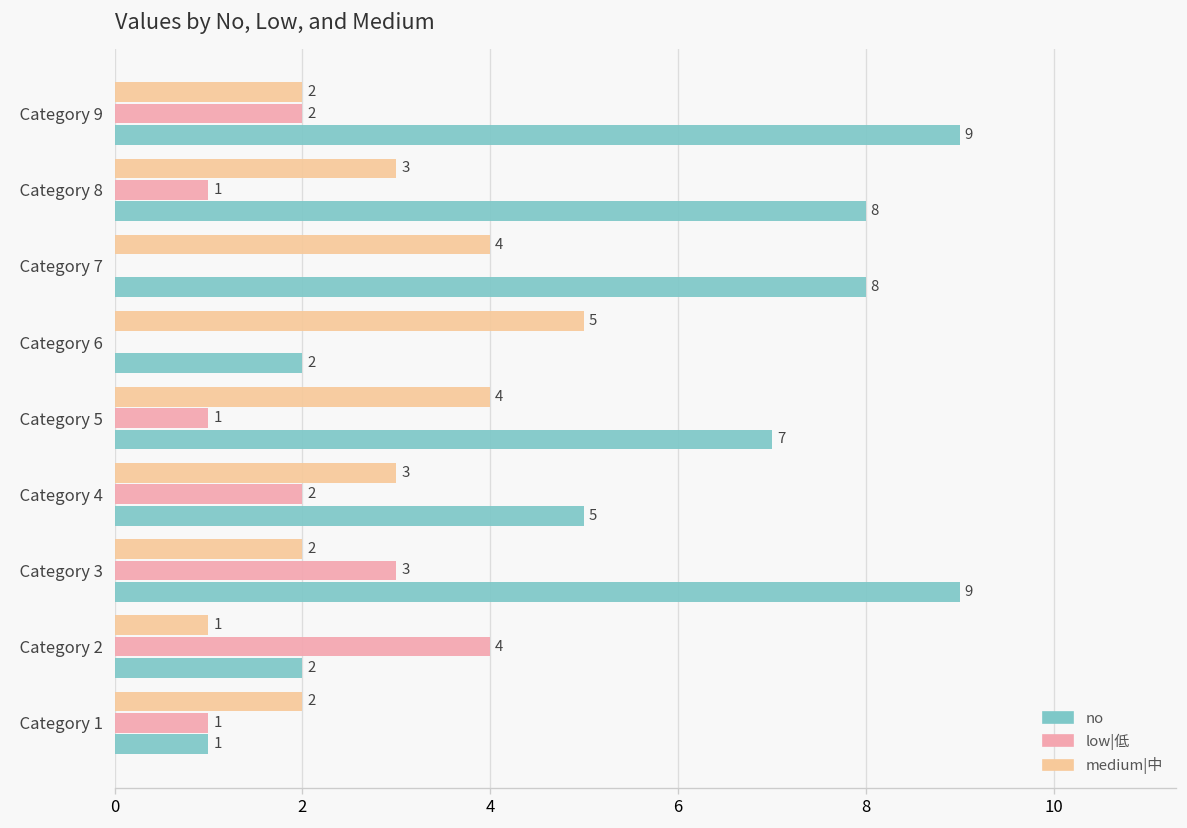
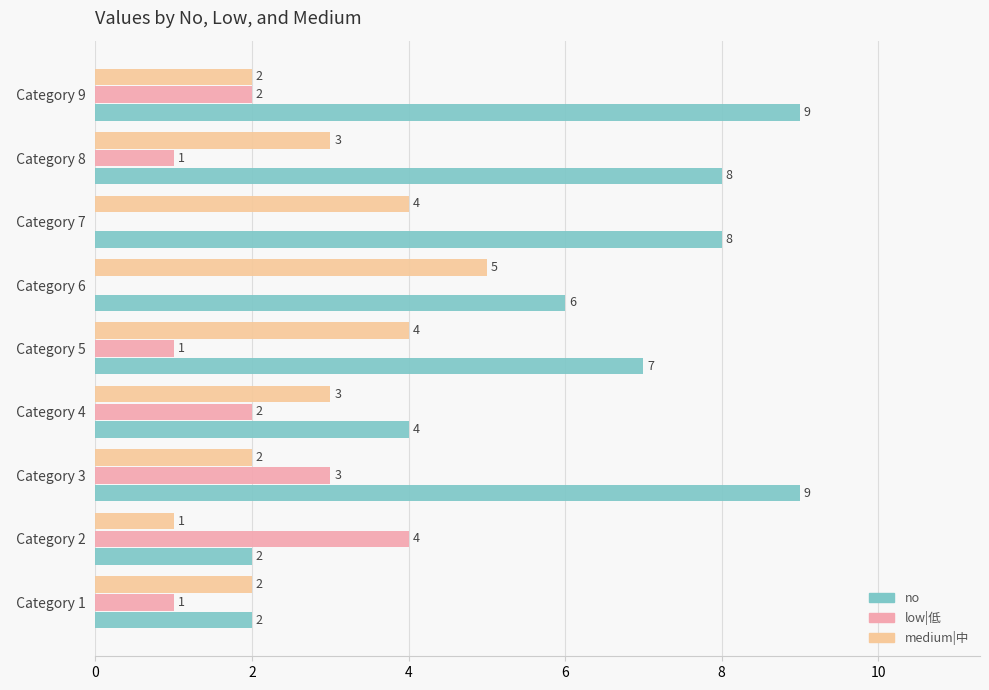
no, Category 6: 2 -> 6
no, Category 4: 5 -> 4
no, Category 1: 1 -> 2
